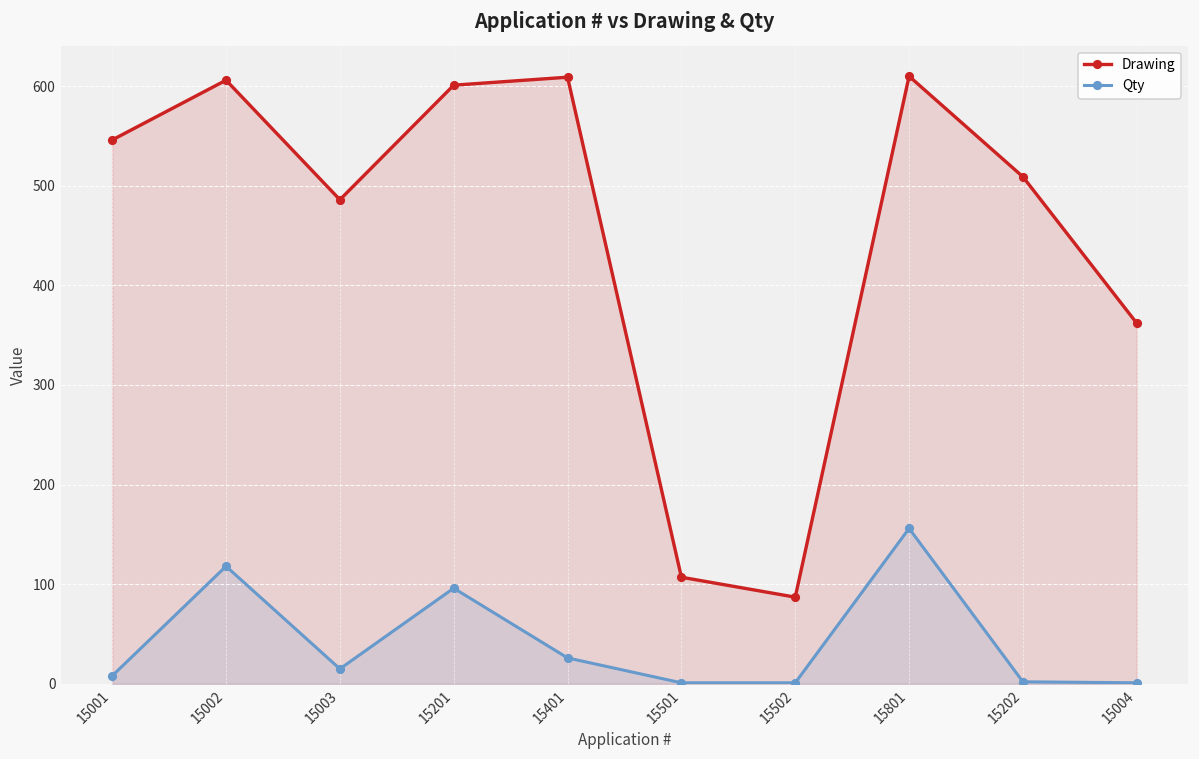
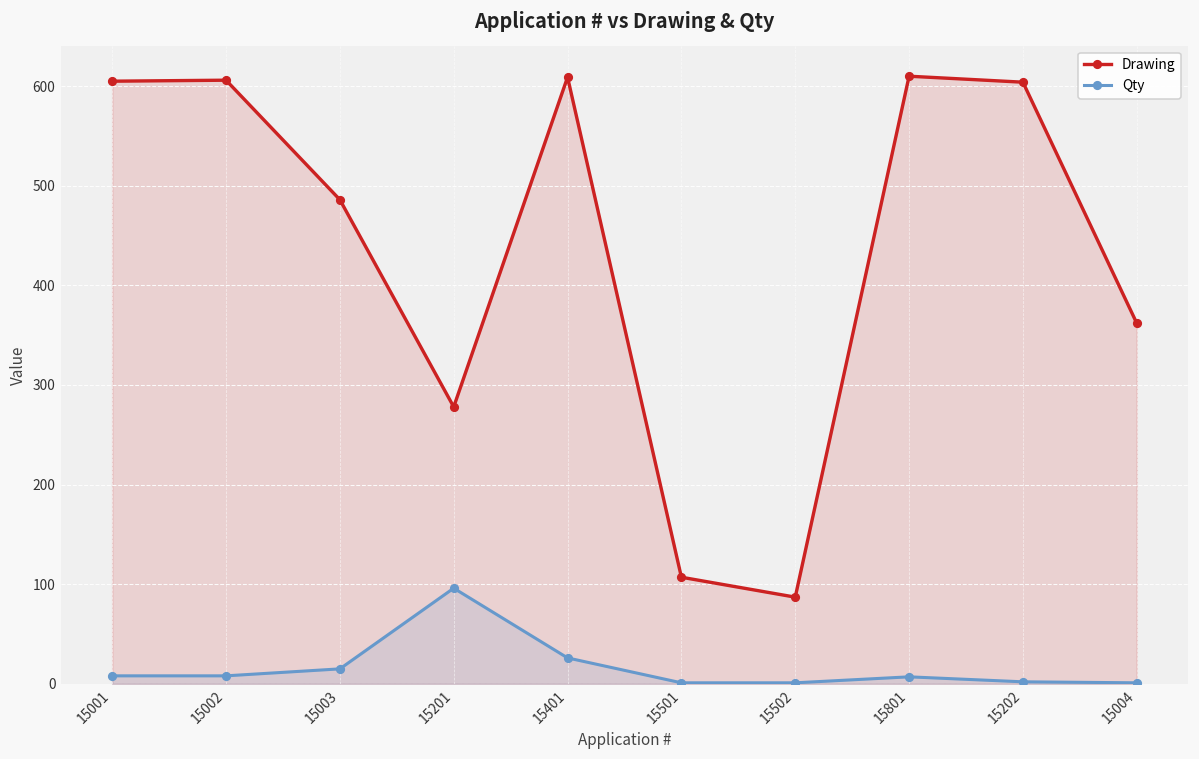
Drawing, 15001: 550 -> 610
Qty, 15002: 120 -> 10
Drawing, 15201: 600 -> 280
Qty, 15801: 160 -> 10
Drawing, 15202: 510 -> 600
